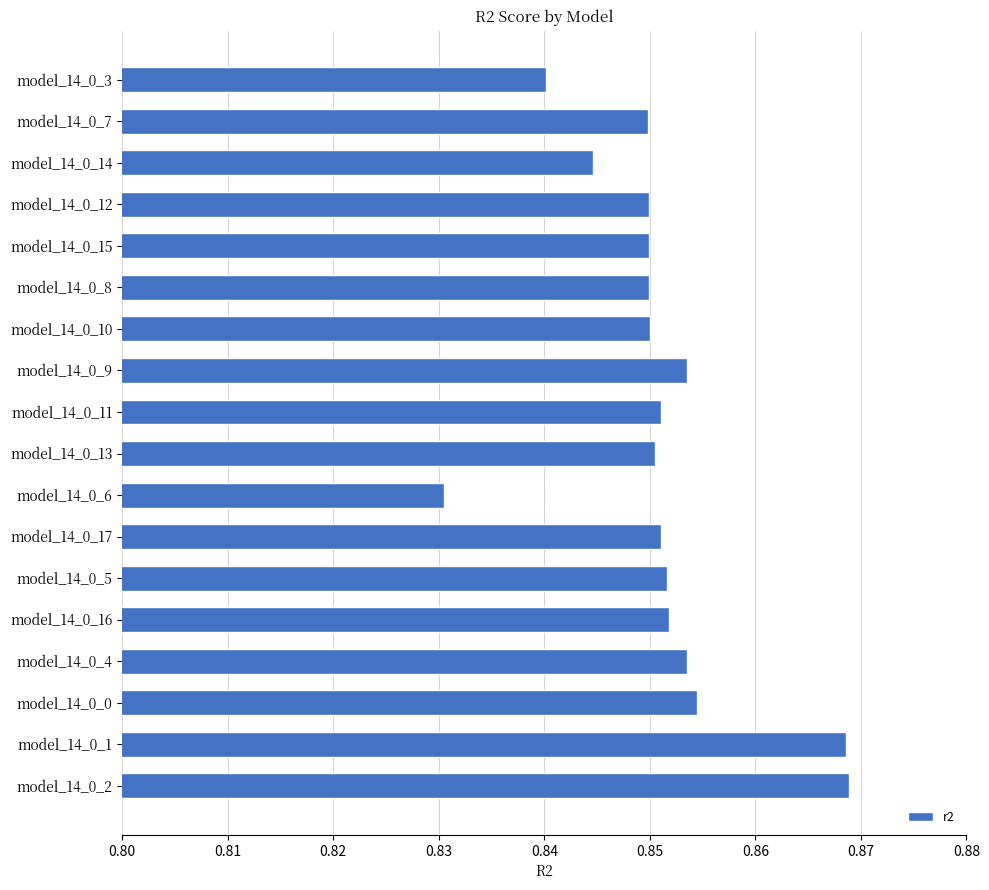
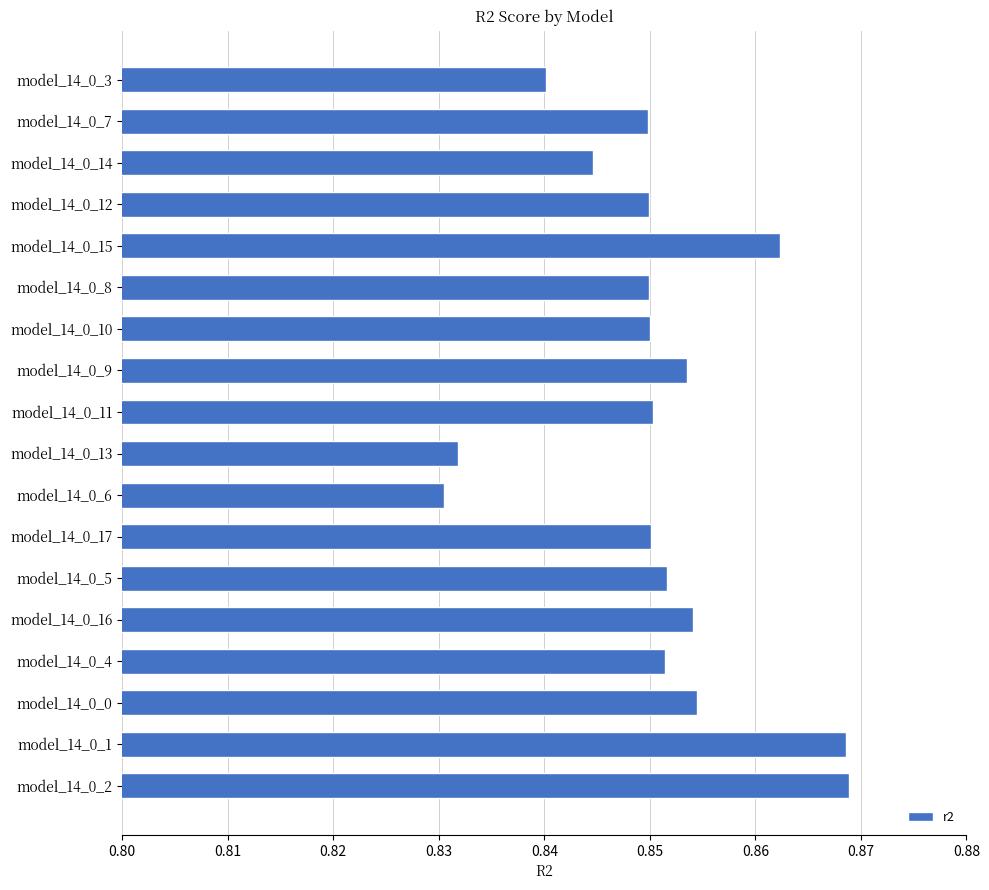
model_14_0_15: 0.8500 -> 0.8623
model_14_0_11: 0.8511 -> 0.8503
model_14_0_13: 0.8505 -> 0.8318
model_14_0_17: 0.8511 -> 0.8501
model_14_0_16: 0.8518 -> 0.8541
model_14_0_4: 0.8535 -> 0.8515
